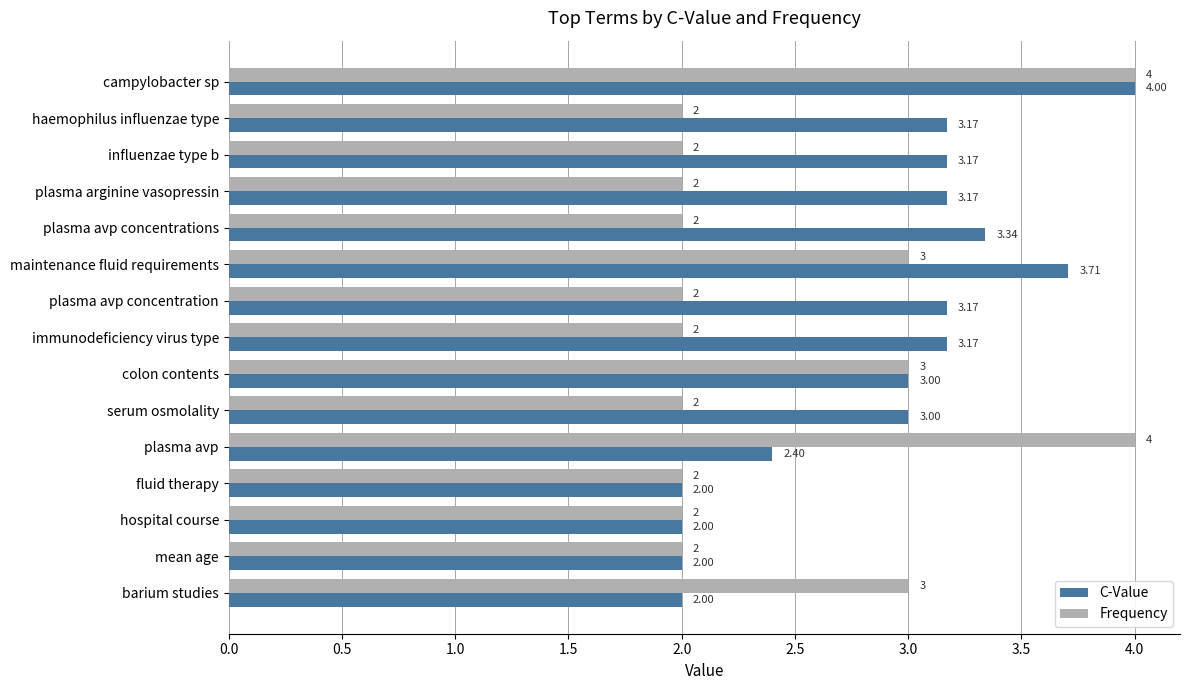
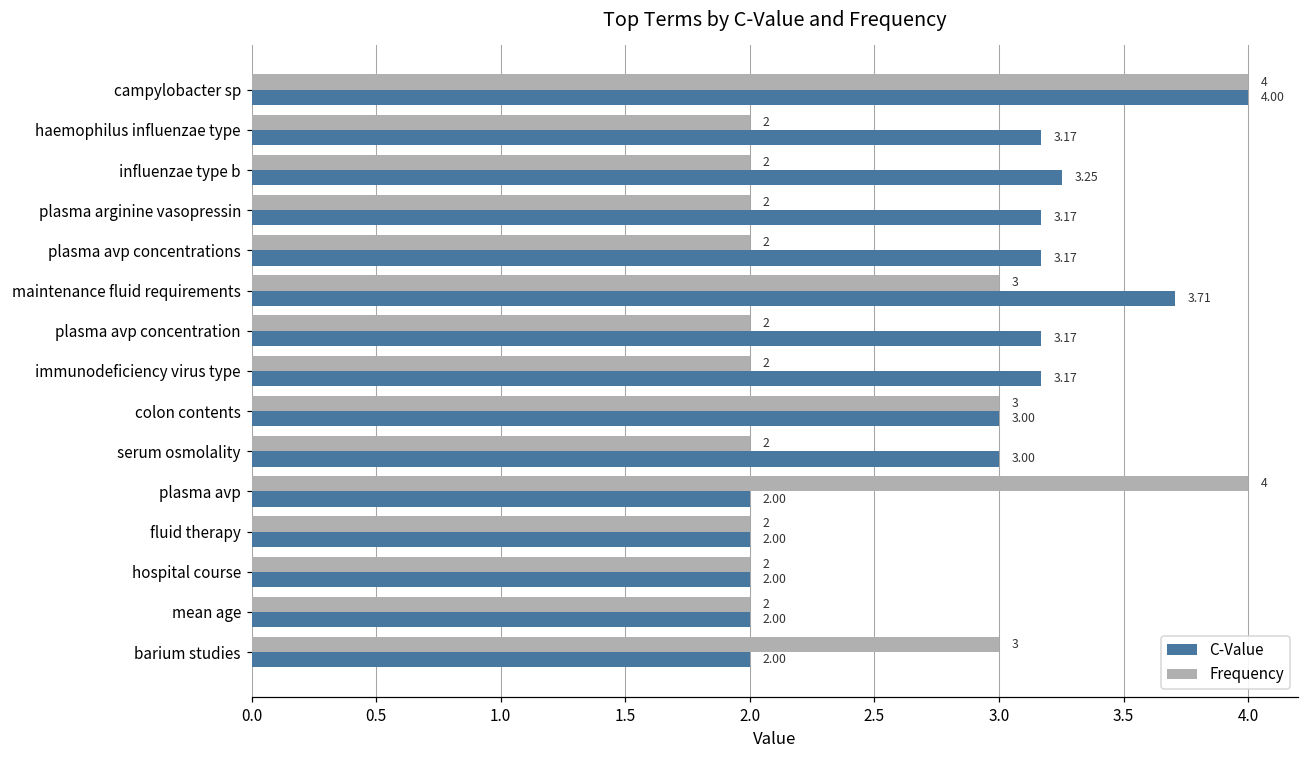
C-Value, influenzae type b: 3.17 -> 3.25
C-Value, plasma avp concentrations: 3.34 -> 3.17
C-Value, plasma avp: 2.40 -> 2.00
